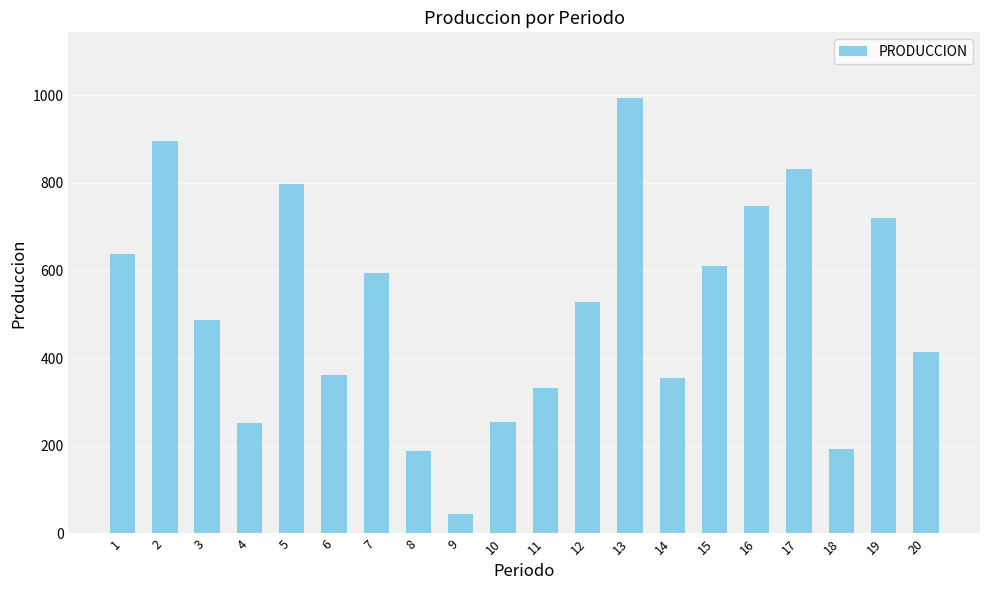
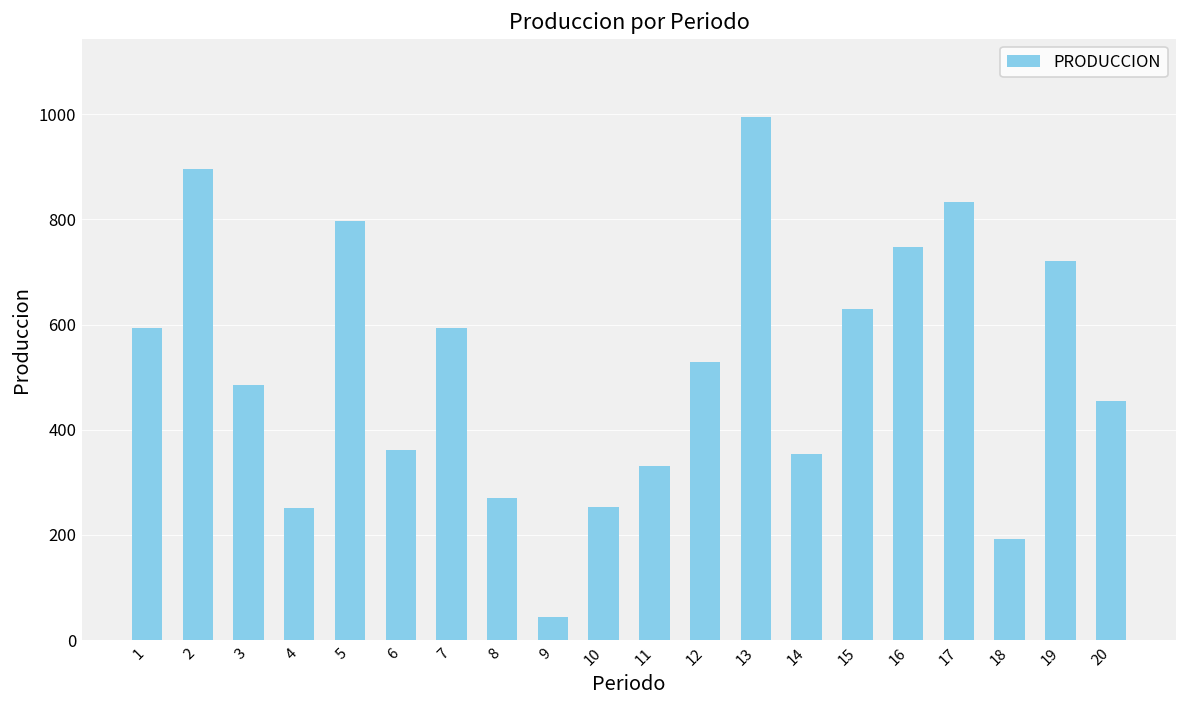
1: 640 -> 590
8: 190 -> 270
15: 610 -> 630
20: 420 -> 450
